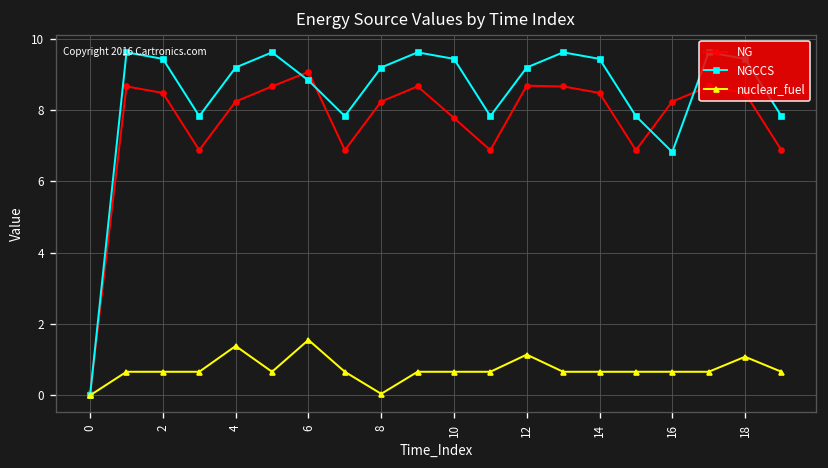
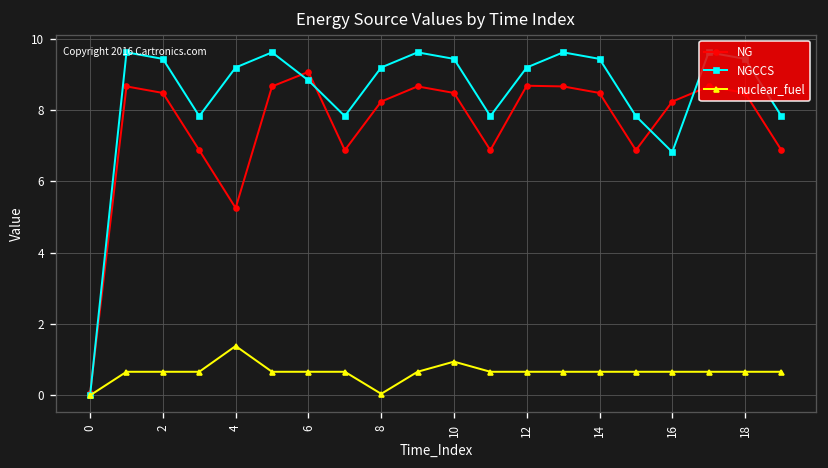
NG, 4: 8.2 -> 5.3
nuclear_fuel, 6: 1.6 -> 0.7
NG, 10: 7.8 -> 8.5
nuclear_fuel, 10: 0.7 -> 0.9
nuclear_fuel, 12: 1.1 -> 0.7
nuclear_fuel, 18: 1.1 -> 0.7
